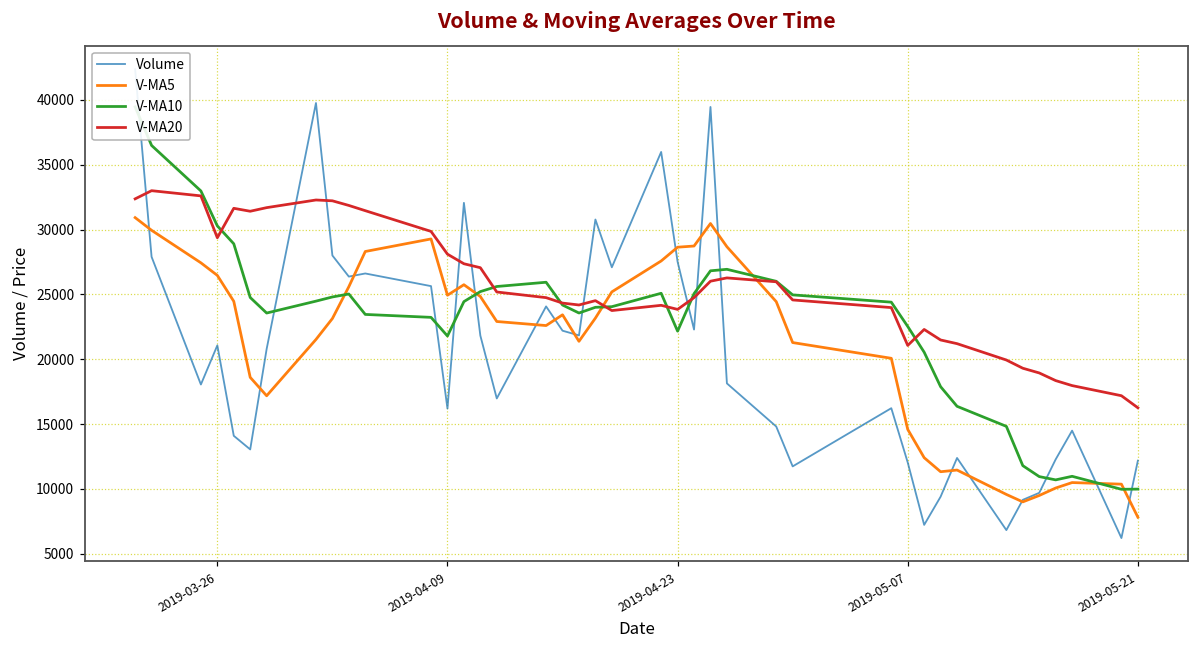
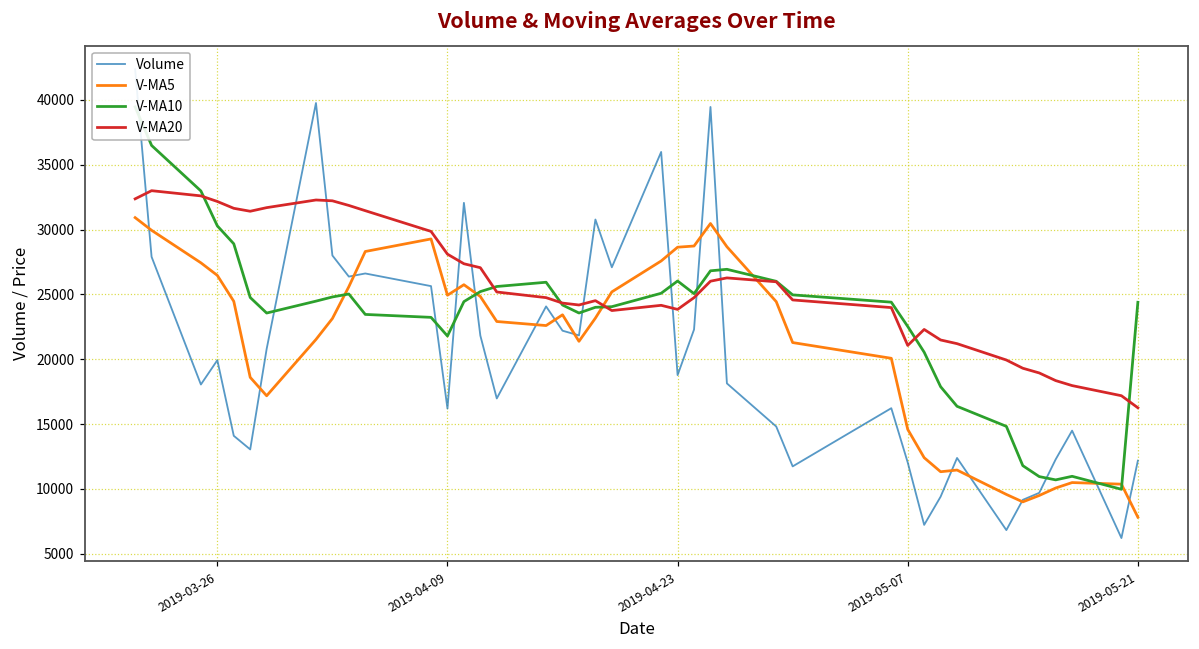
Volume, 2019-03-26: 21100 -> 19900
V-MA20, 2019-03-26: 29400 -> 32200
Volume, 2019-04-23: 27500 -> 18800
V-MA10, 2019-04-23: 22200 -> 26000
V-MA10, 2019-05-21: 10000 -> 24400
